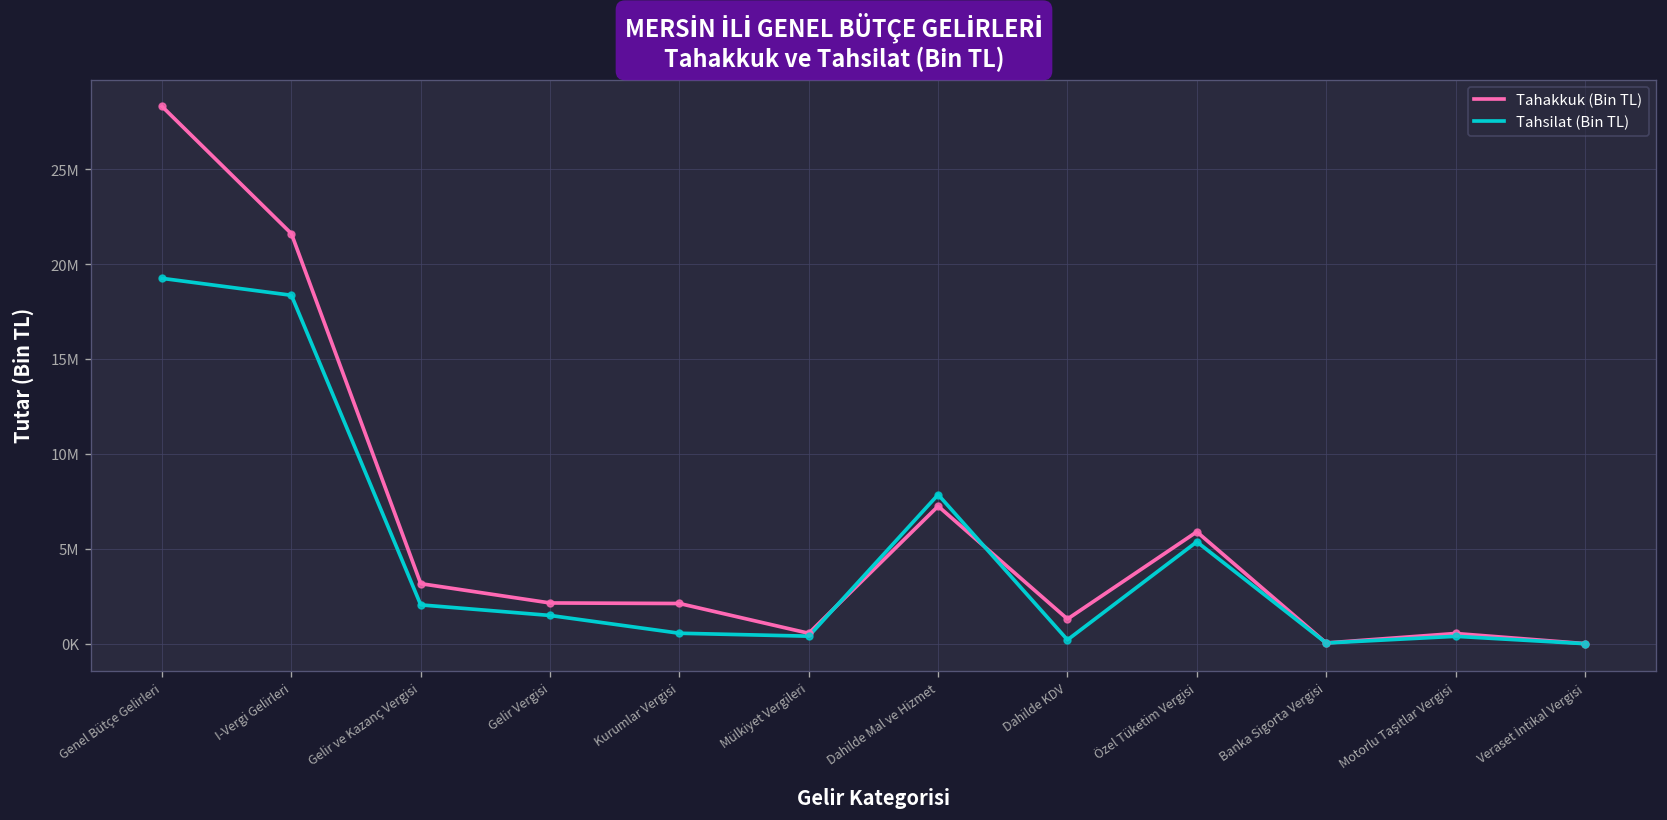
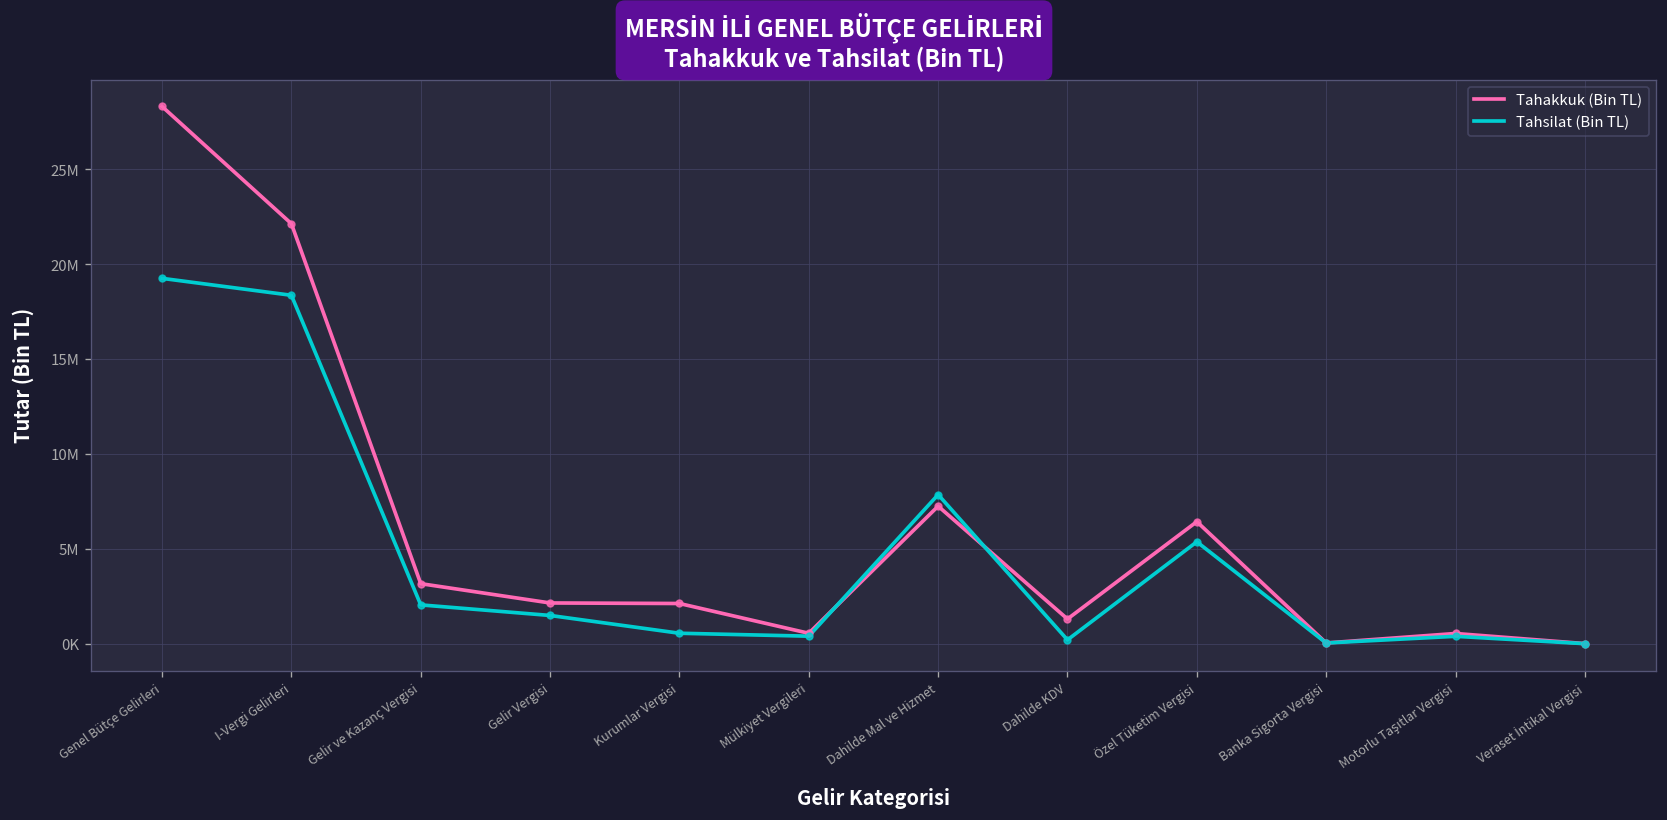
Tahakkuk (Bin TL), I-Vergi Gelirleri: 21600000 -> 22100000
Tahakkuk (Bin TL), Özel Tüketim Vergisi: 5900000 -> 6400000
